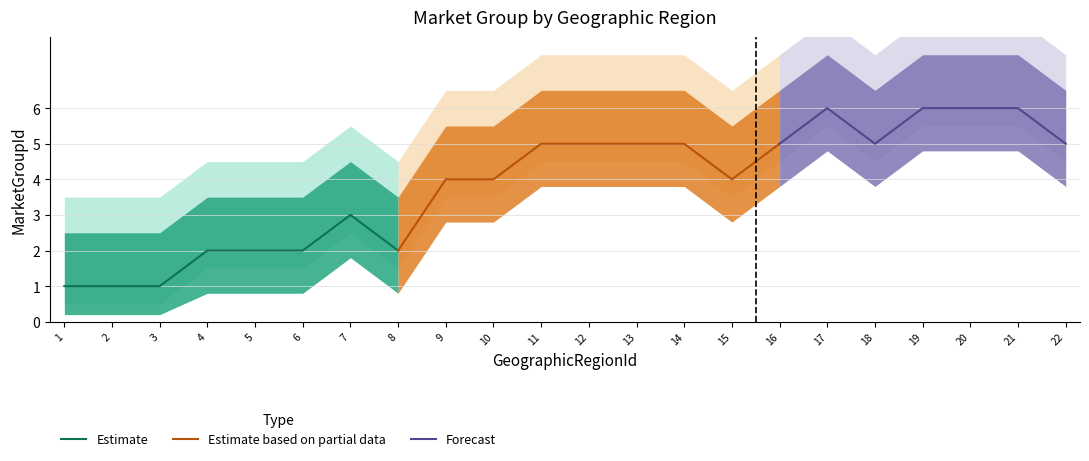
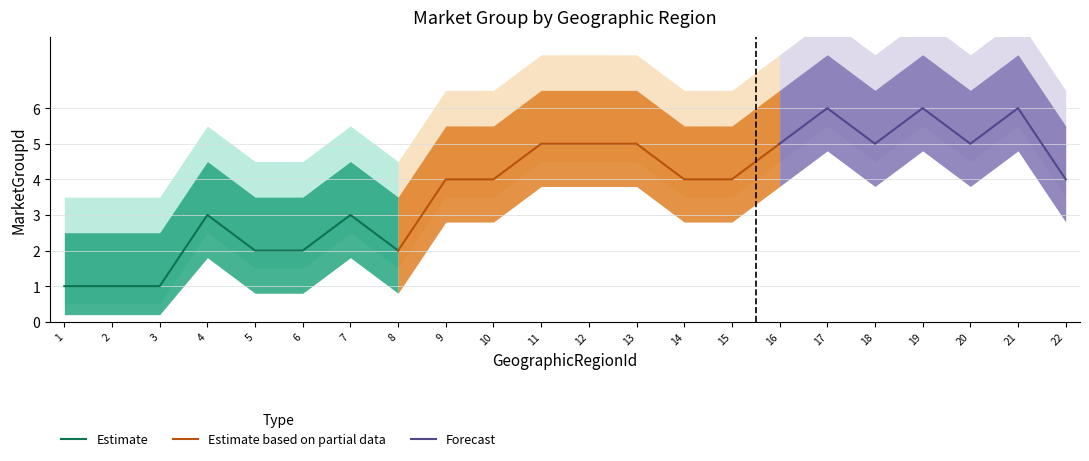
Estimate, 4: 2 -> 3
Estimate based on partial data, 14: 5 -> 4
Forecast, 20: 6 -> 5
Forecast, 22: 5 -> 4
